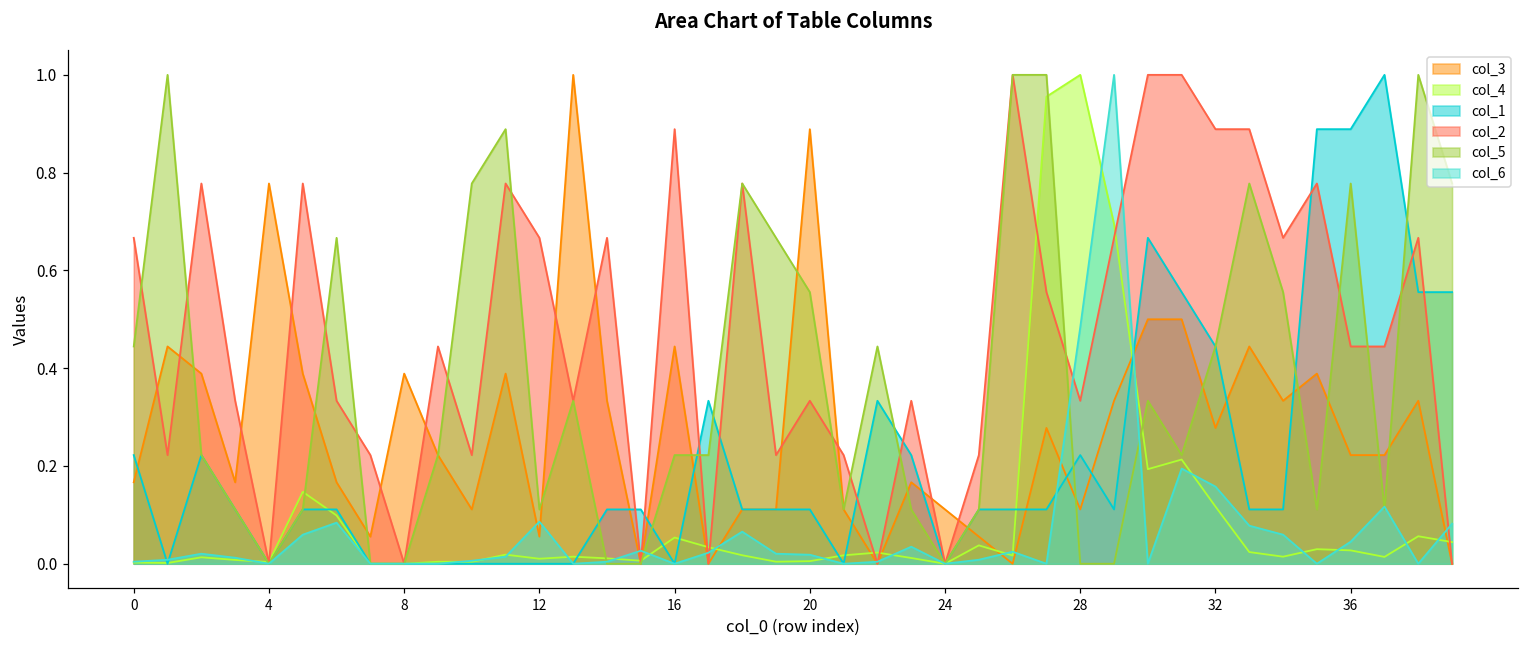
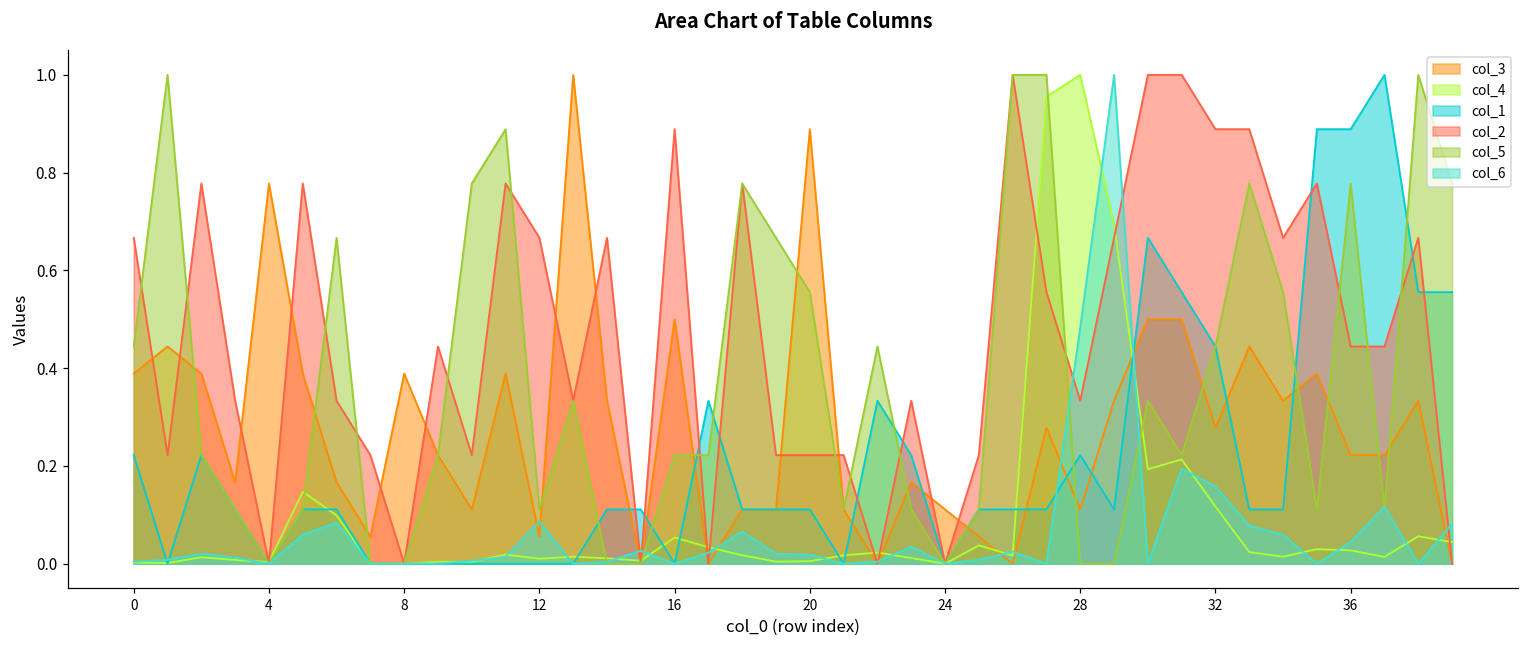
col_3, 0: 0.17 -> 0.39
col_3, 16: 0.44 -> 0.50
col_2, 20: 0.33 -> 0.22
